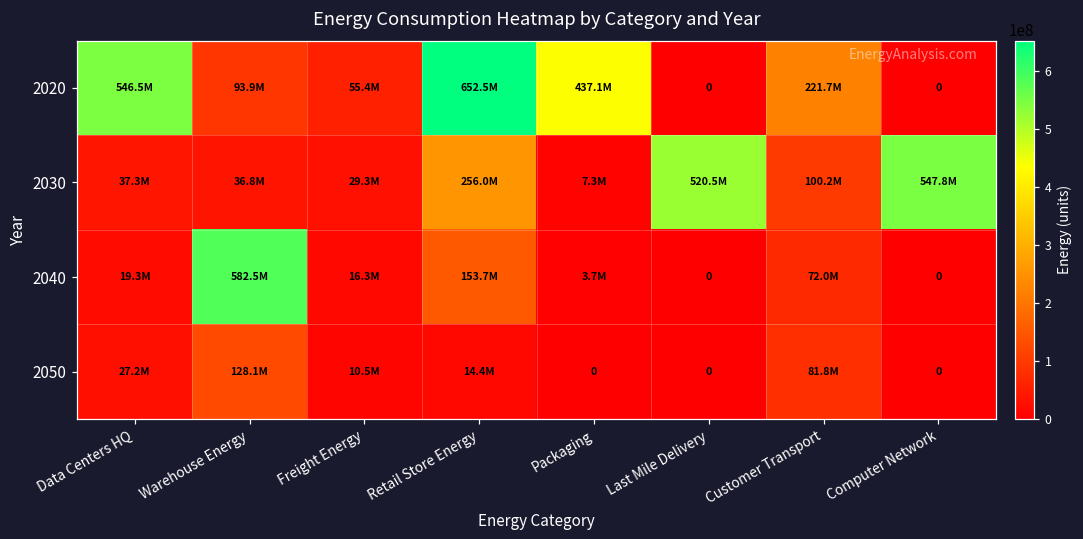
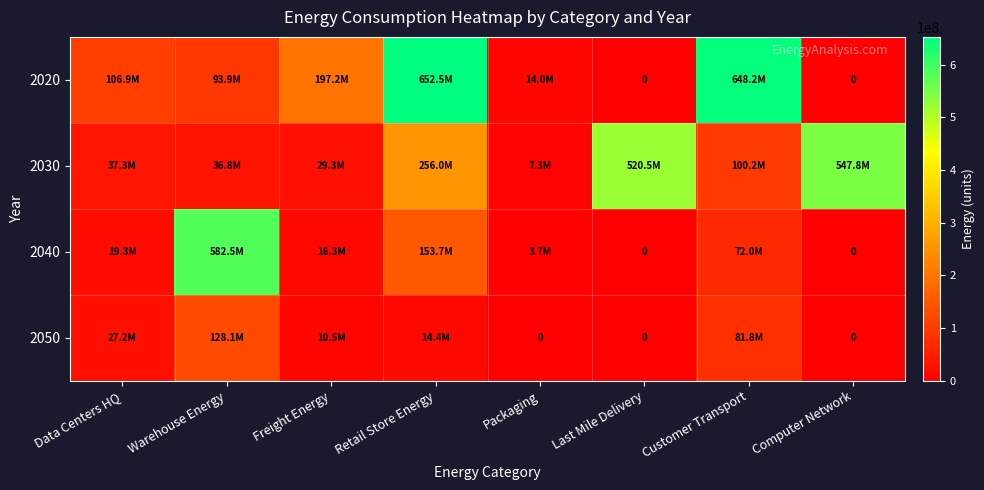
2020, Data Centers HQ: 546.5M -> 106.9M
2020, Freight Energy: 55.4M -> 197.2M
2020, Packaging: 437.1M -> 14.0M
2020, Customer Transport: 221.7M -> 648.2M
